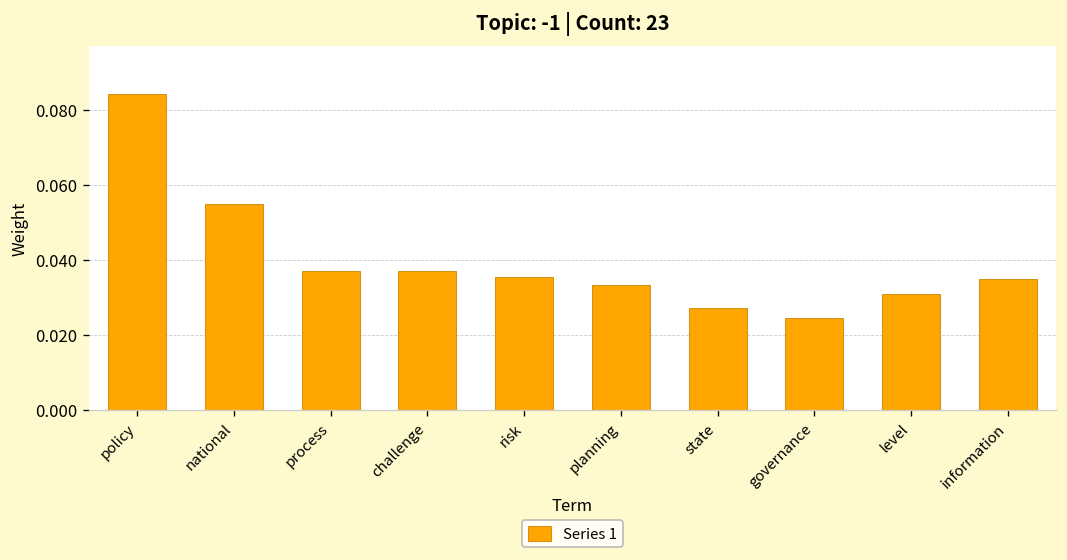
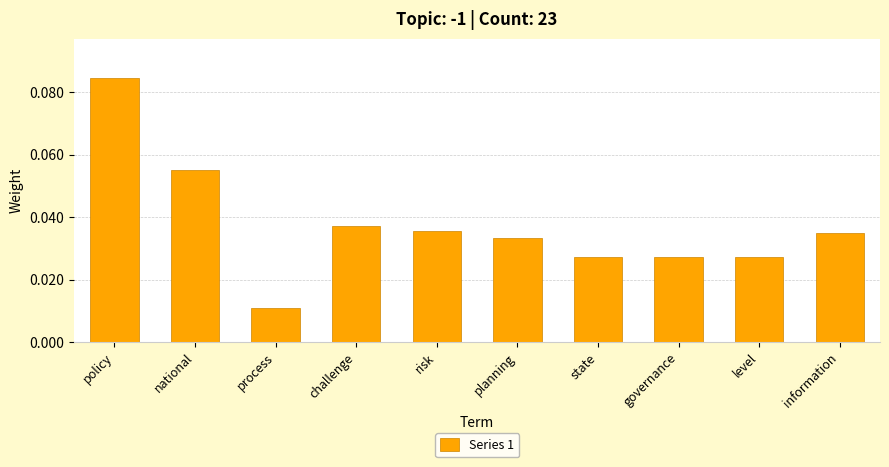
process: 0.037 -> 0.011
governance: 0.024 -> 0.027
level: 0.031 -> 0.027
